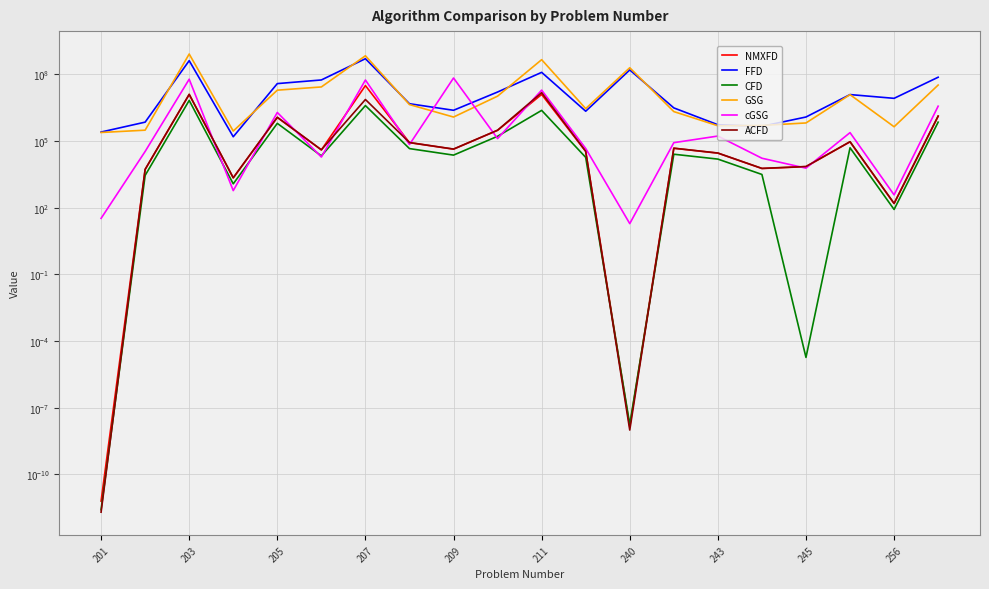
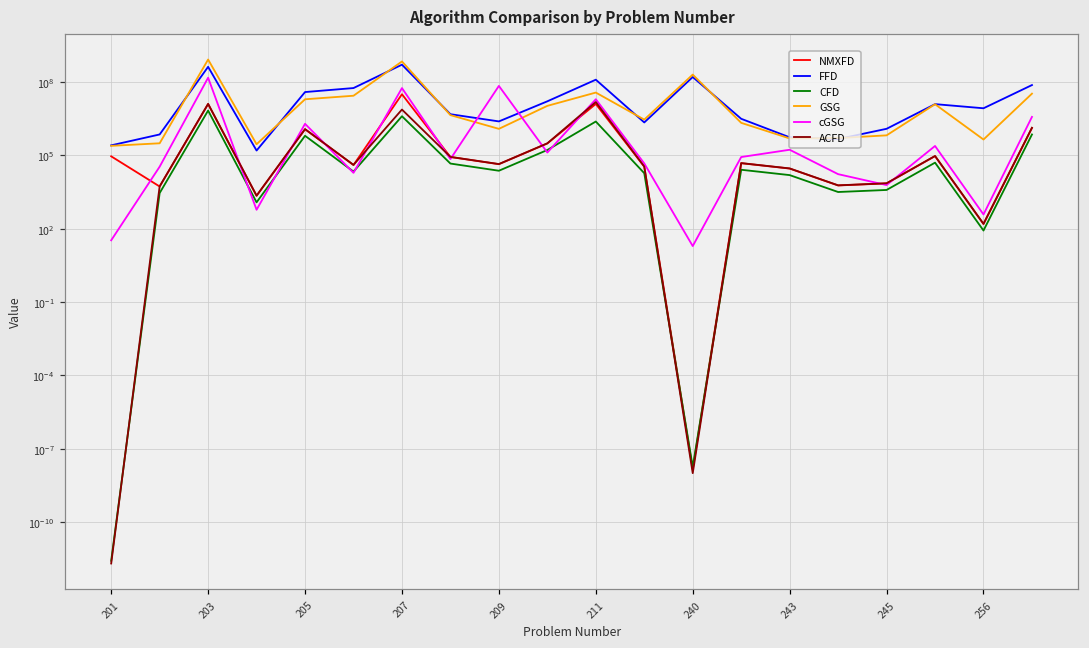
NMXFD, 201: 0 -> 90000
cGSG, 203: 60000000 -> 100000000
GSG, 211: 500000000 -> 40000000
CFD, 245: 0.00002 -> 4000
